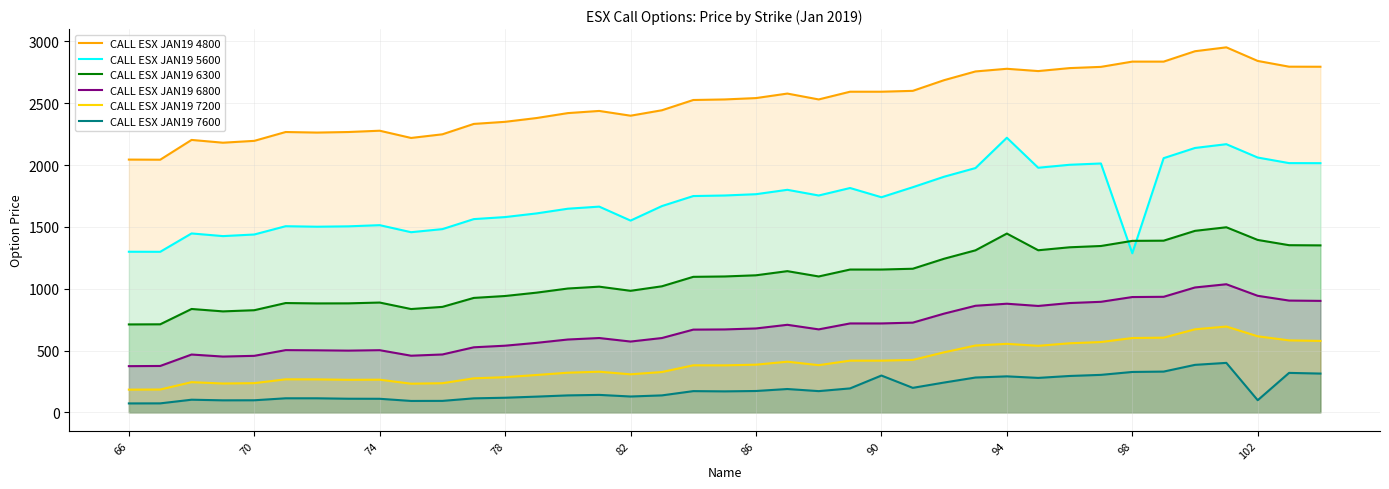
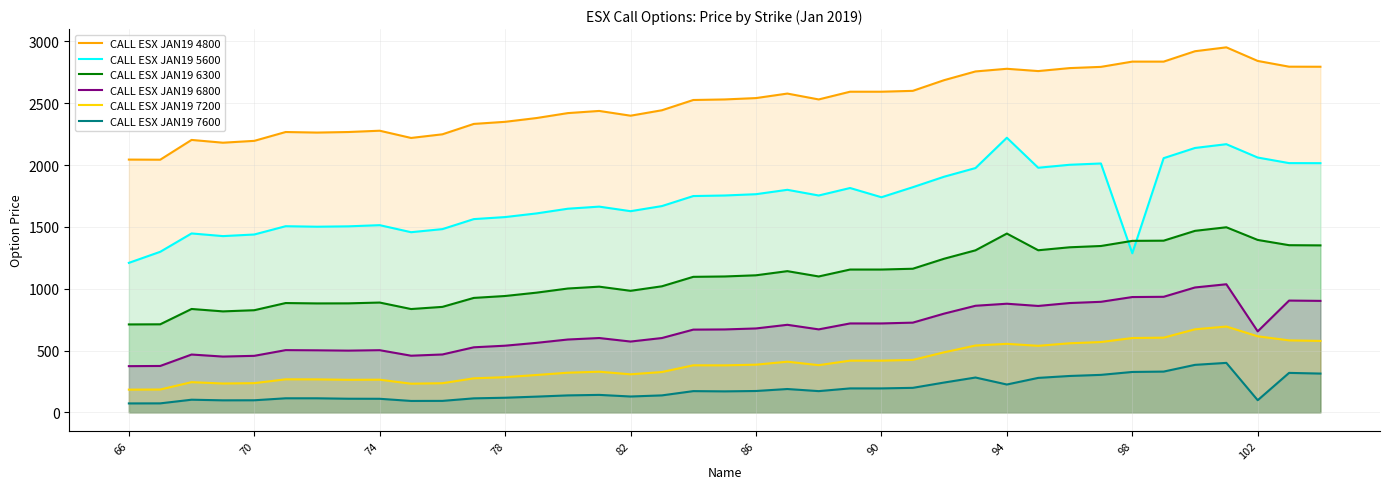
CALL ESX JAN19 5600, 66: 1300 -> 1210
CALL ESX JAN19 5600, 82: 1550 -> 1630
CALL ESX JAN19 7600, 90: 300 -> 190
CALL ESX JAN19 7600, 94: 290 -> 230
CALL ESX JAN19 6800, 102: 940 -> 650
